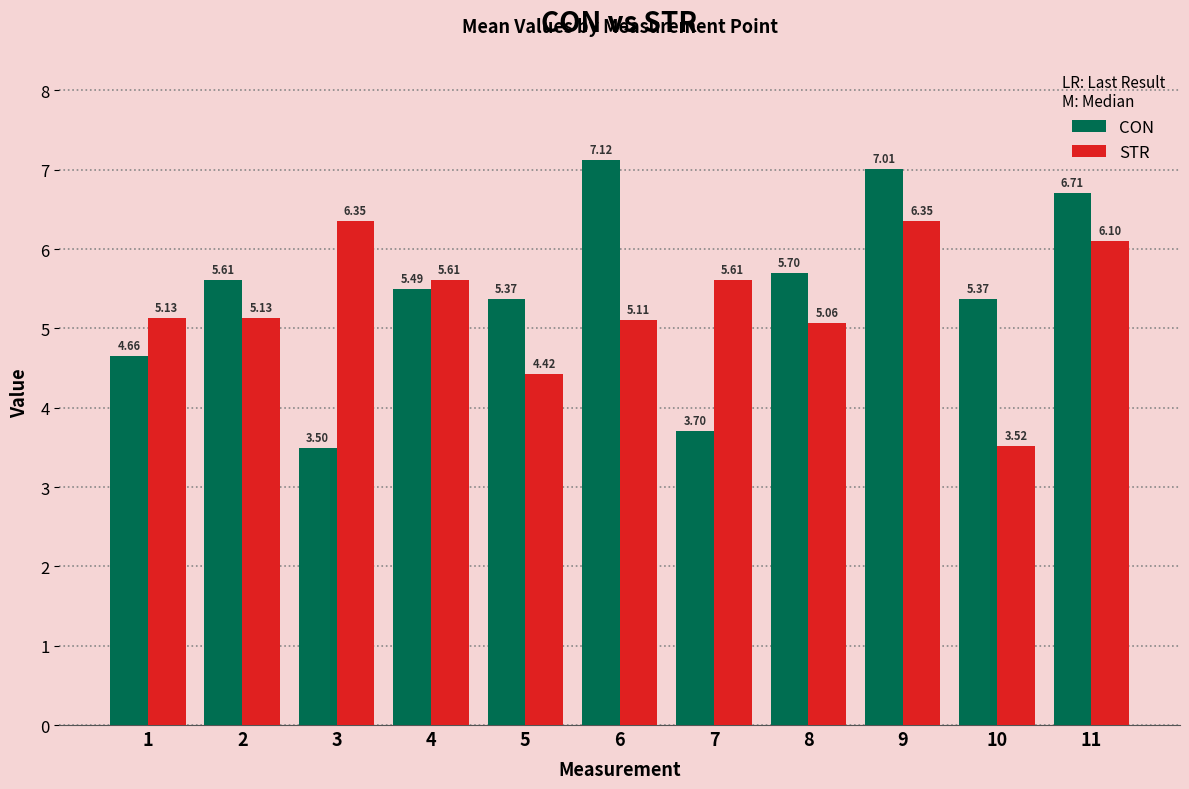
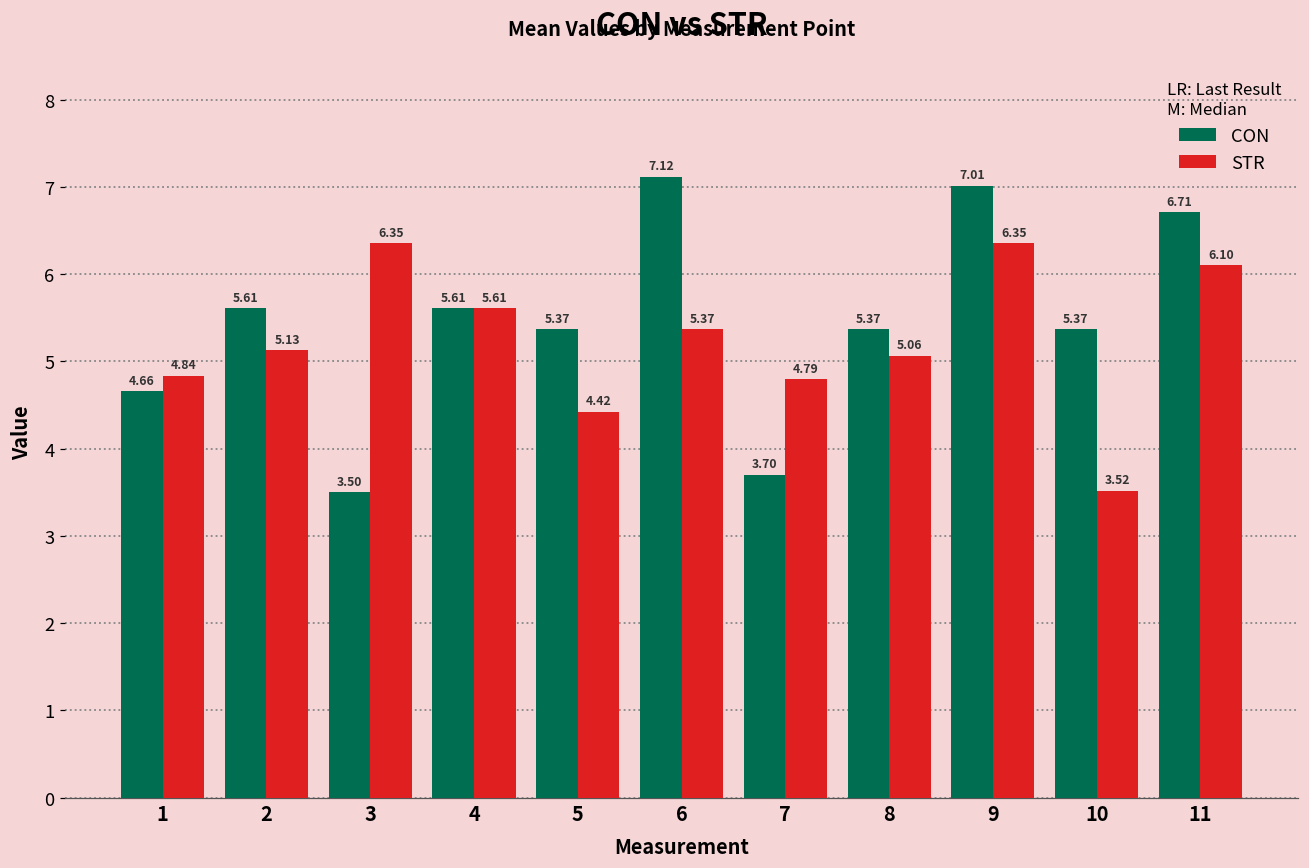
STR, 1: 5.13 -> 4.84
CON, 4: 5.49 -> 5.61
STR, 6: 5.11 -> 5.37
STR, 7: 5.61 -> 4.79
CON, 8: 5.70 -> 5.37
